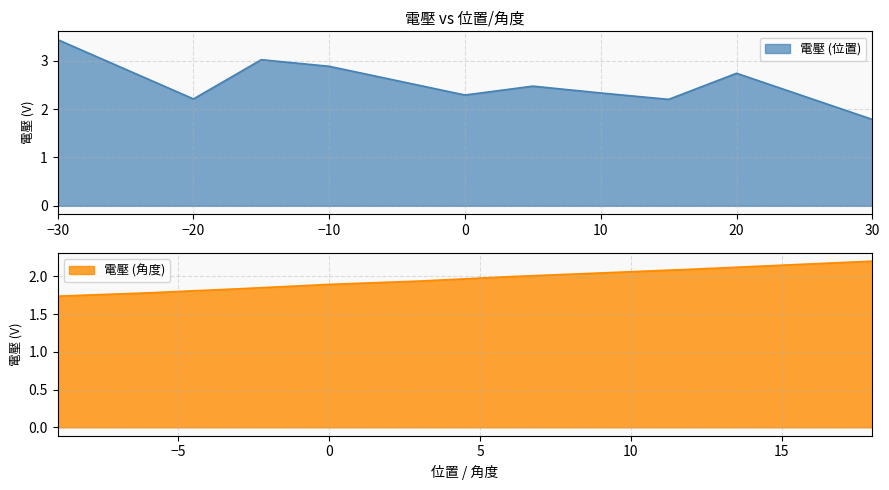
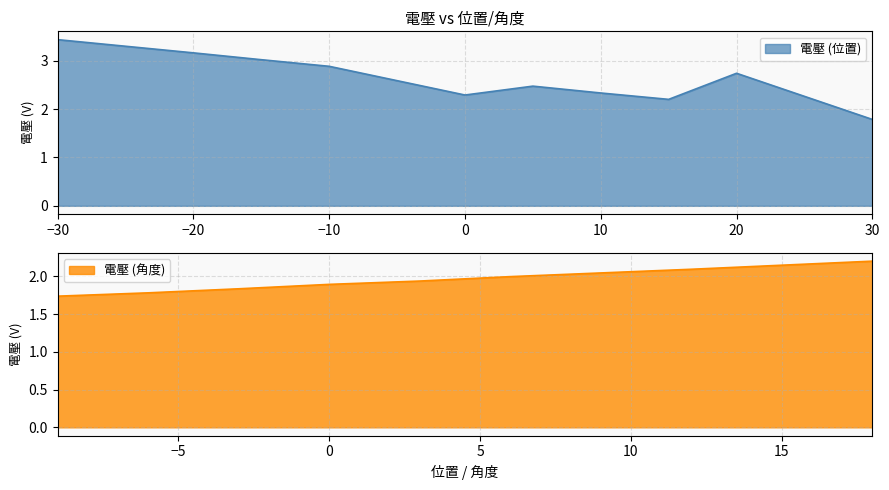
電壓 vs 位置/角度, −20: 2.2 -> 3.2
